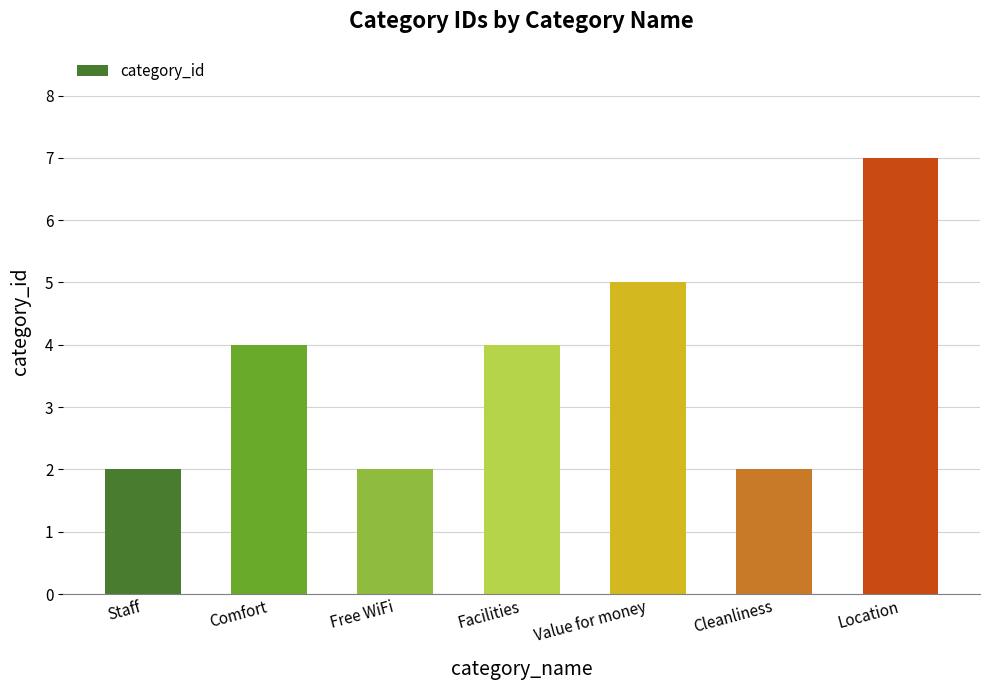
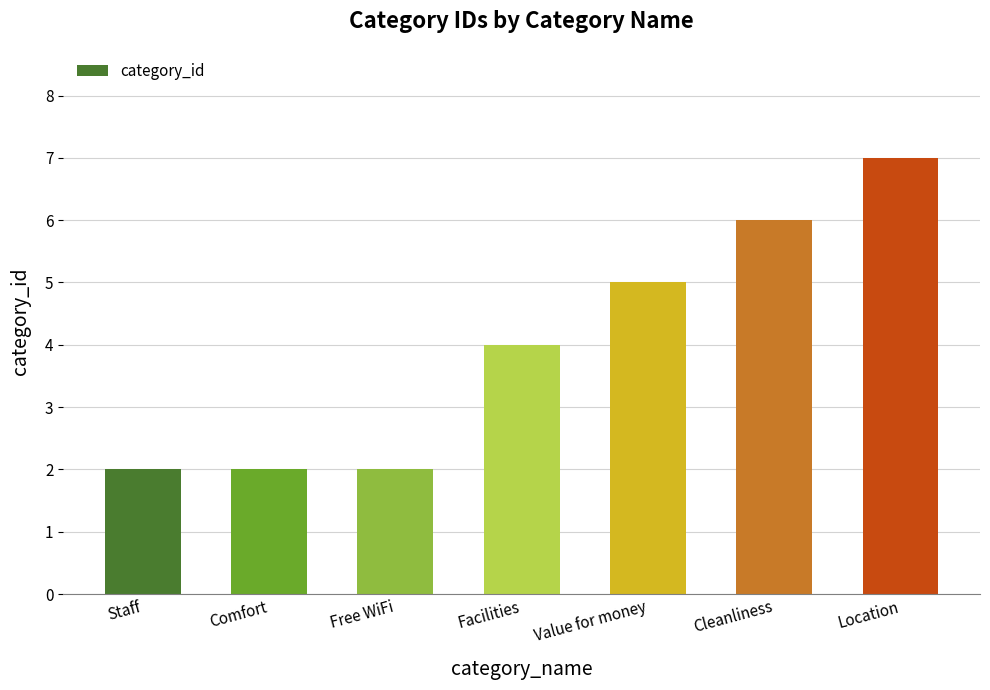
Comfort: 4 -> 2
Cleanliness: 2 -> 6
